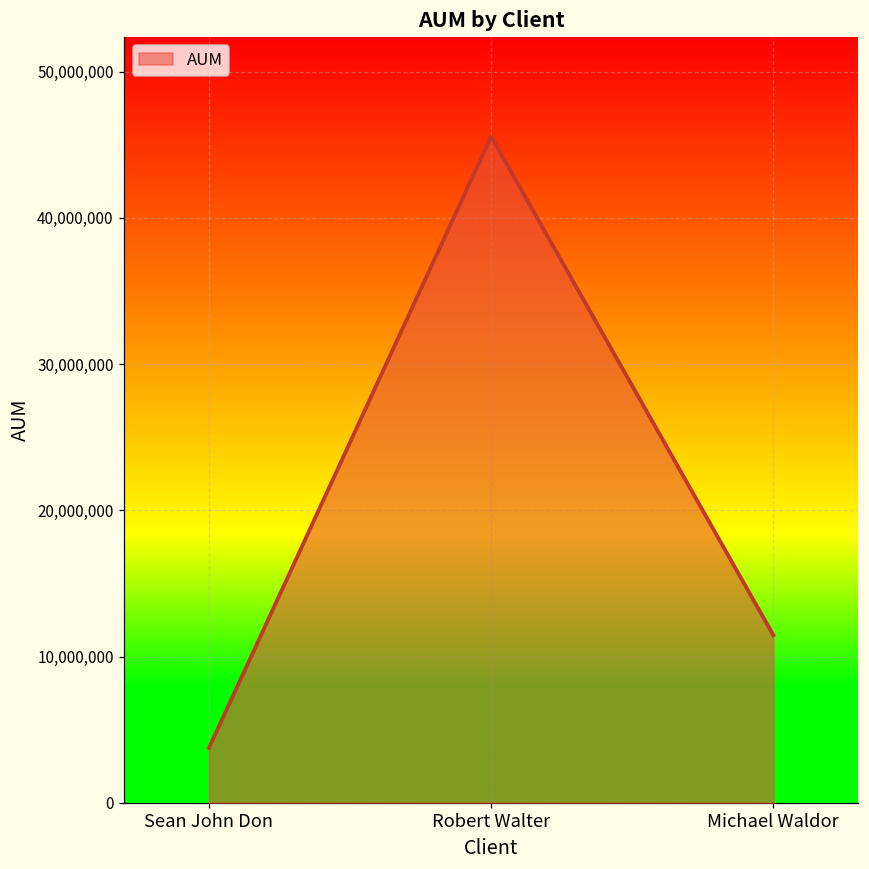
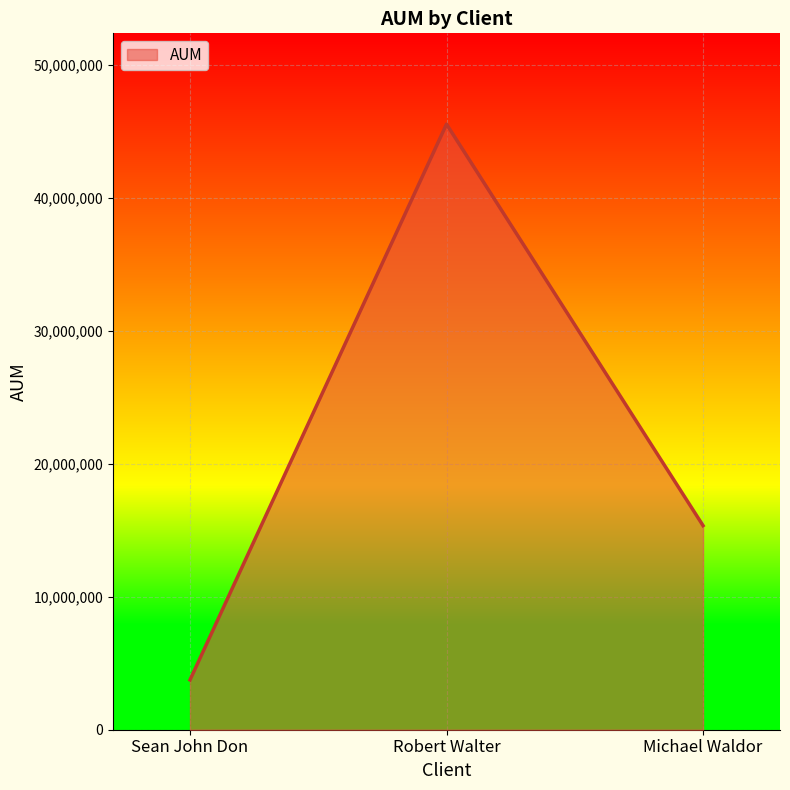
Michael Waldor: 11,500,000 -> 15,400,000
